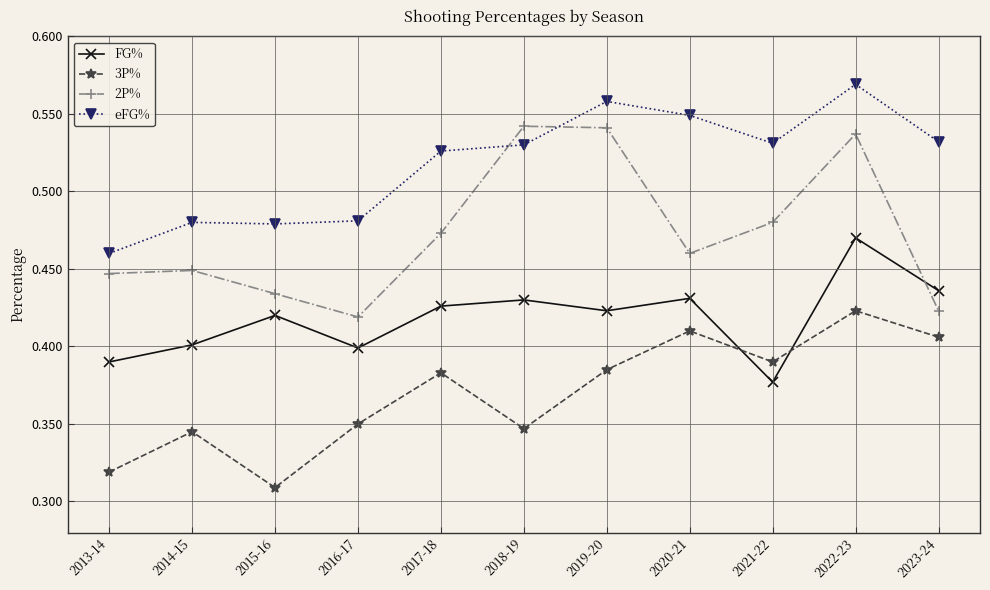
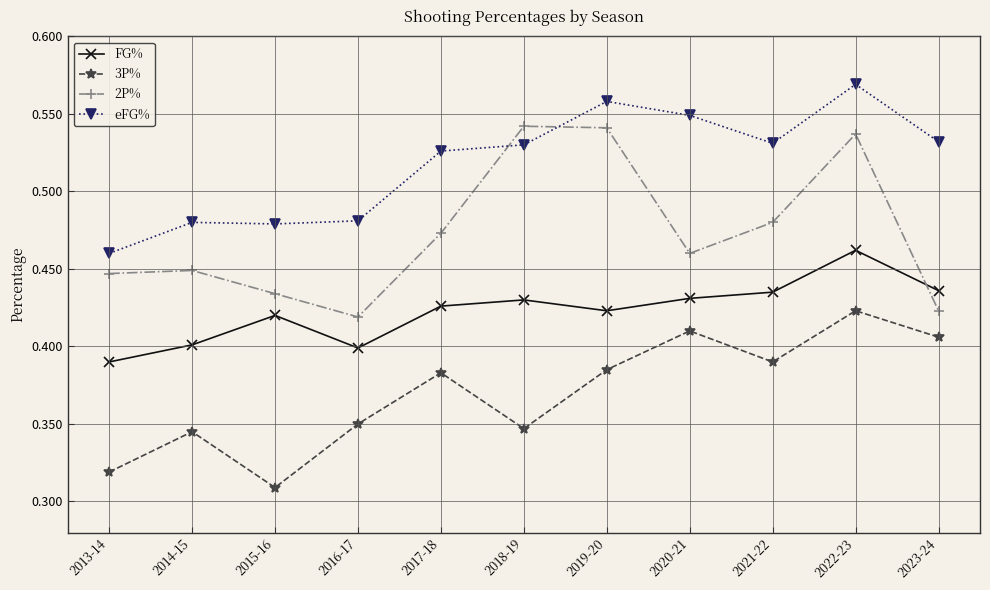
FG%, 2021-22: 0.377 -> 0.435
FG%, 2022-23: 0.470 -> 0.462
